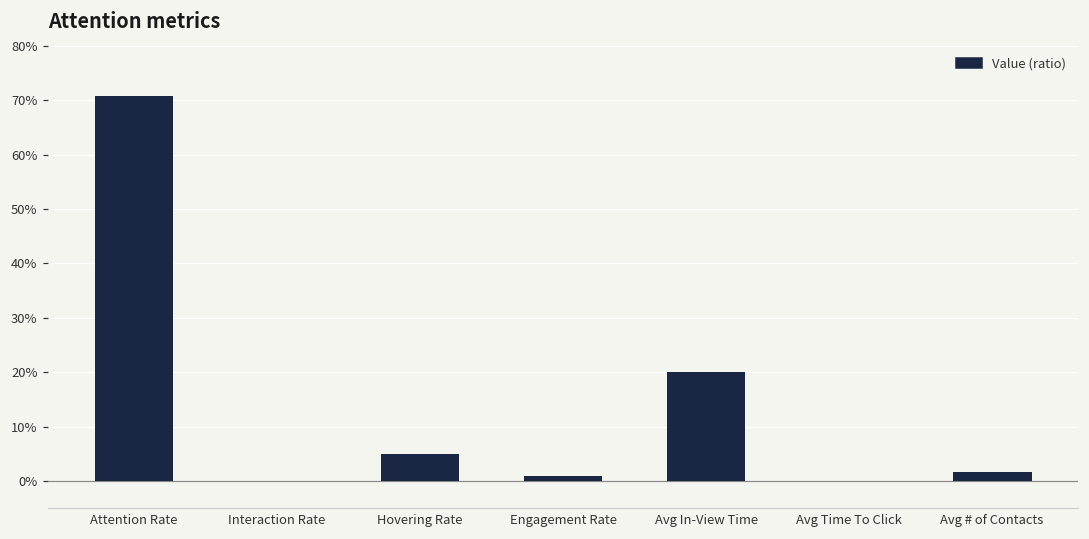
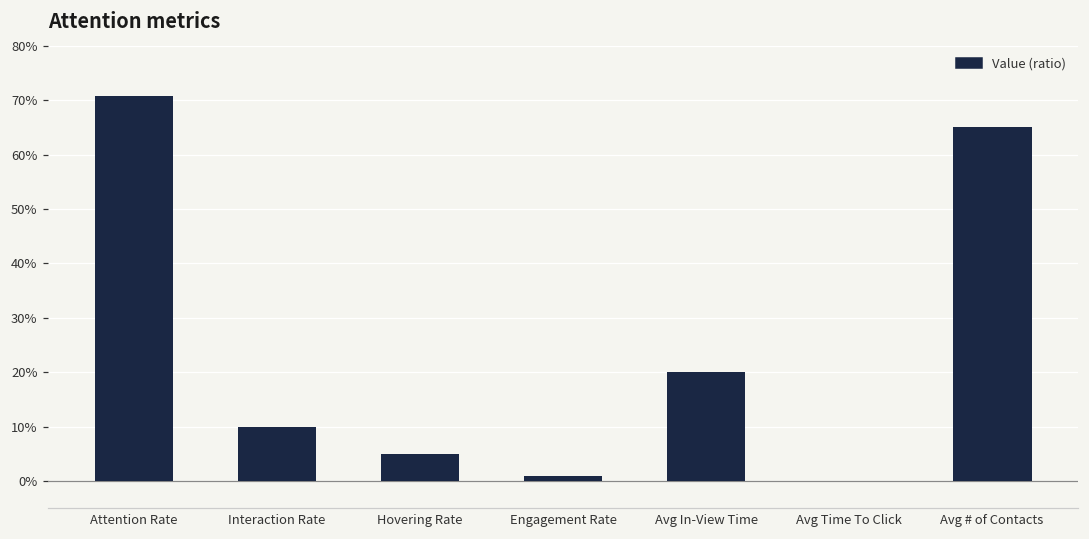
Interaction Rate: 0% -> 10%
Avg # of Contacts: 2% -> 65%
